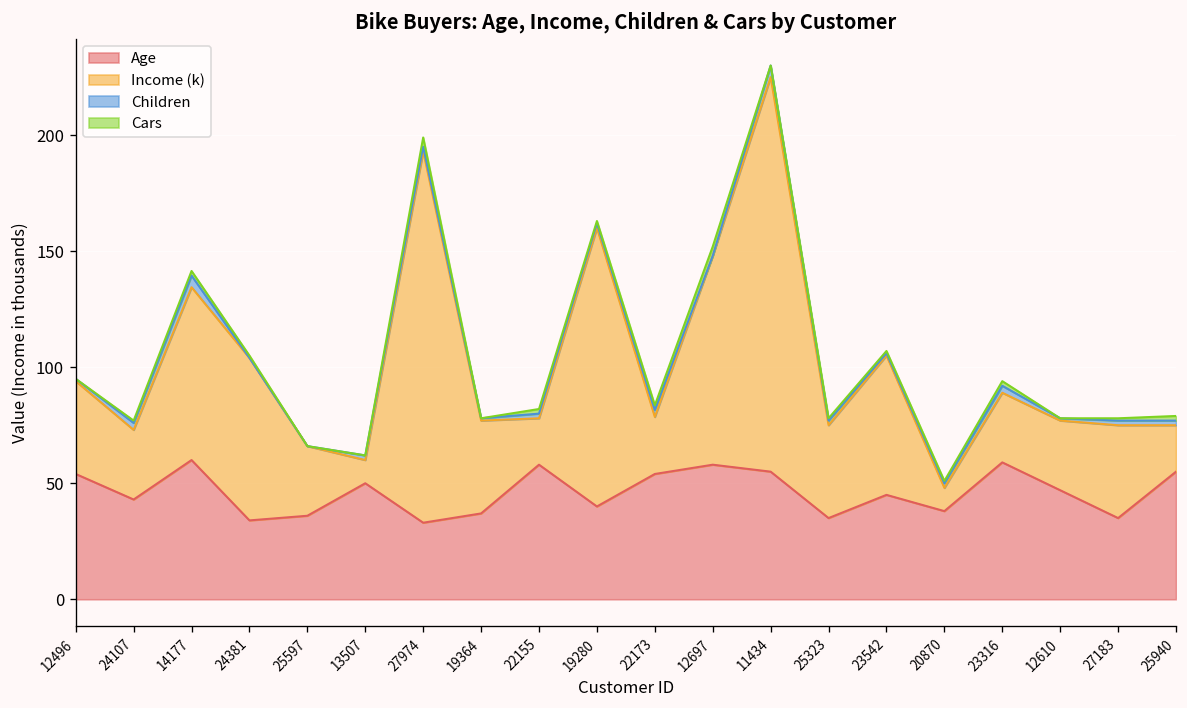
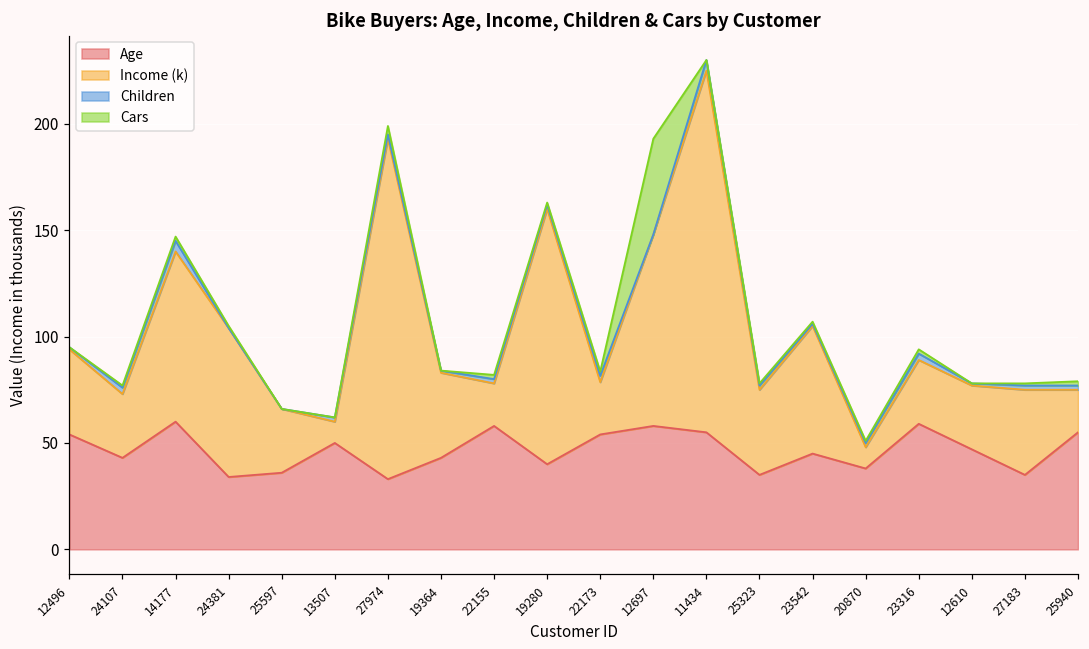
Income (k), 14177: 74 -> 80
Age, 19364: 37 -> 43
Cars, 12697: 4 -> 45
